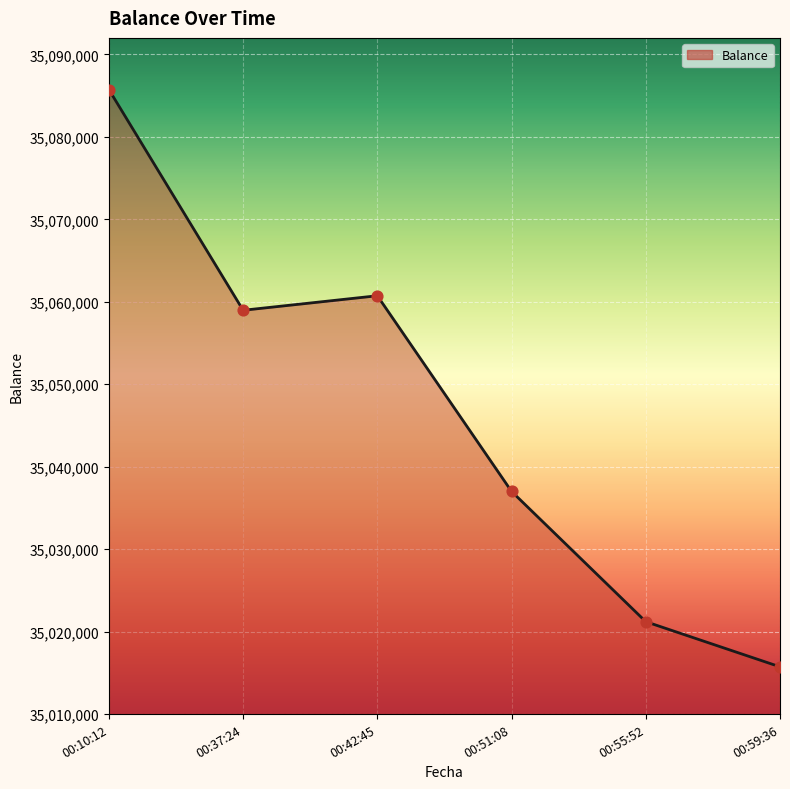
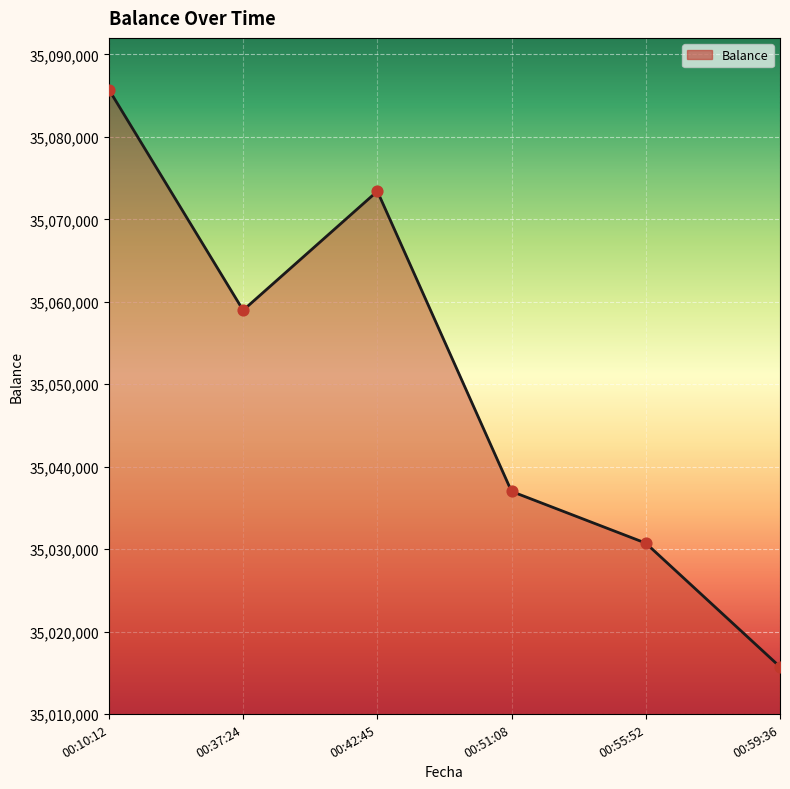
00:42:45: 35,061,000 -> 35,073,000
00:55:52: 35,021,000 -> 35,031,000
